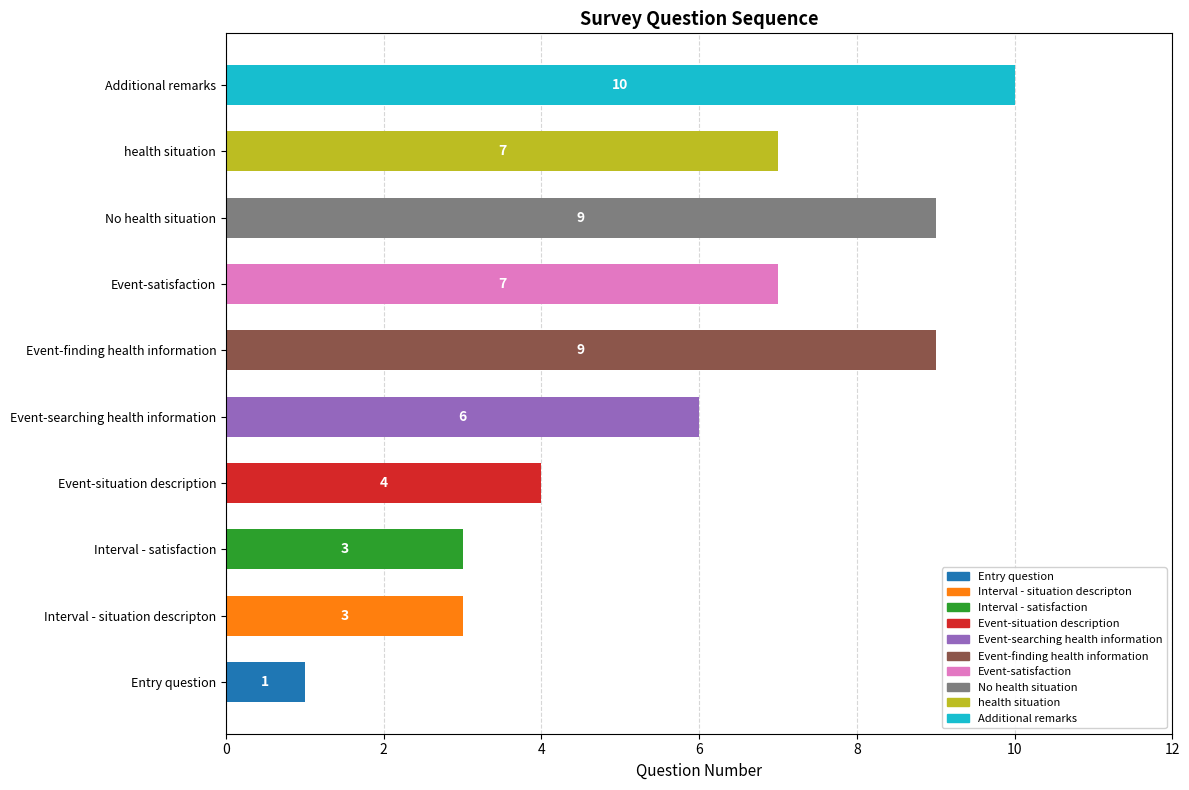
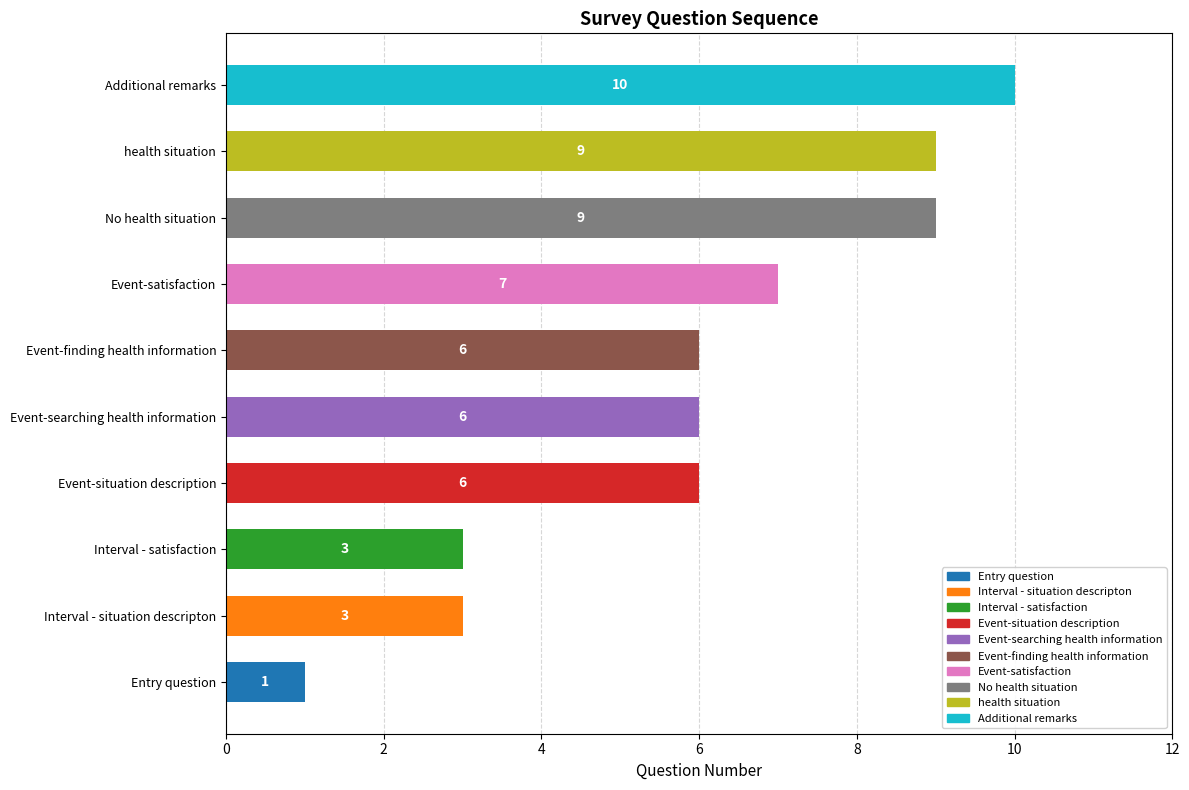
health situation: 7 -> 9
Event-finding health information: 9 -> 6
Event-situation description: 4 -> 6
